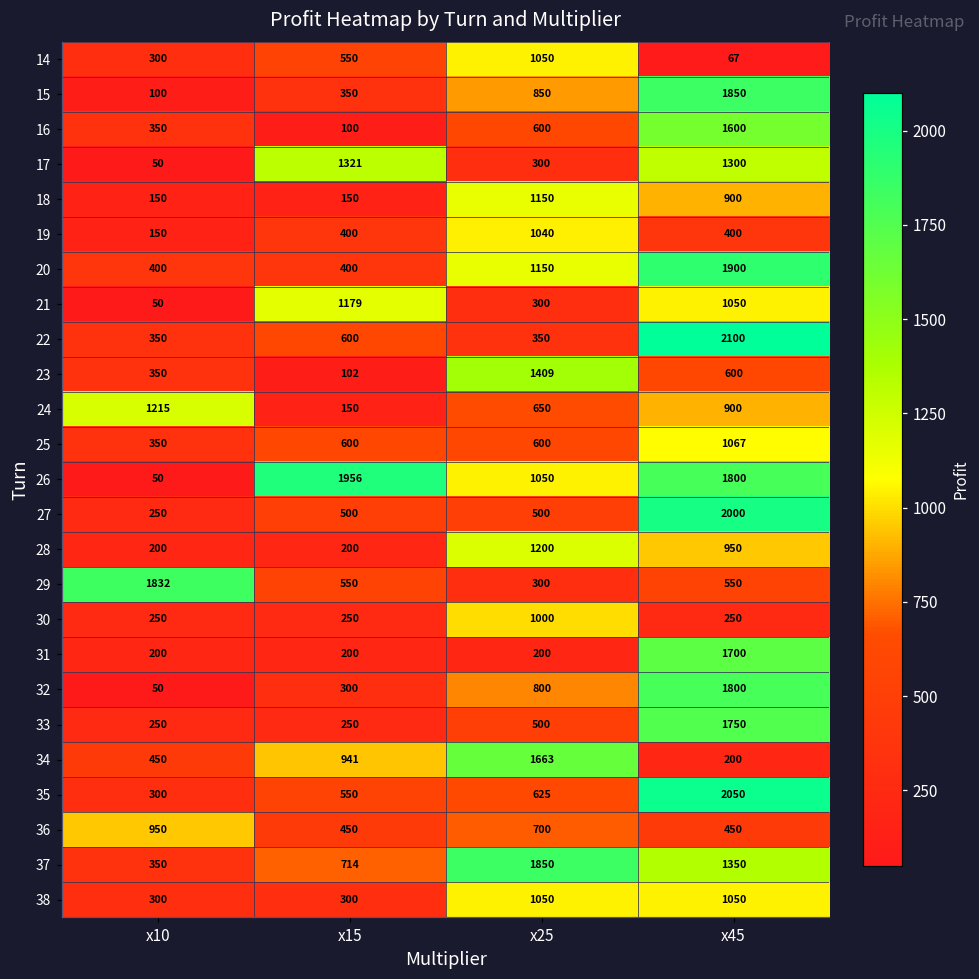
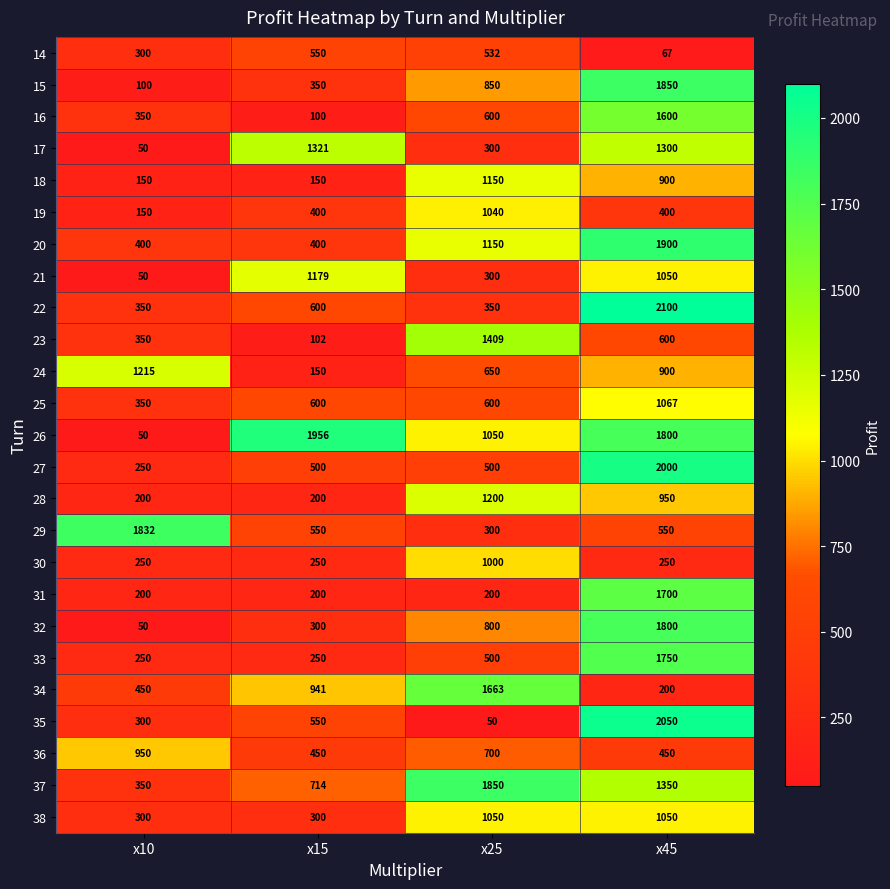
14, x25: 1050 -> 532
35, x25: 625 -> 50
